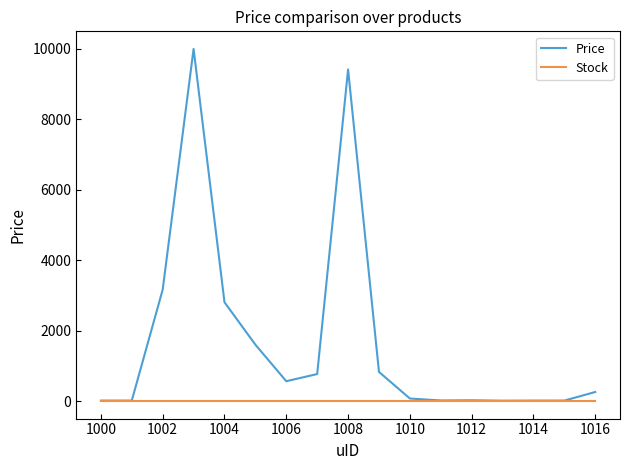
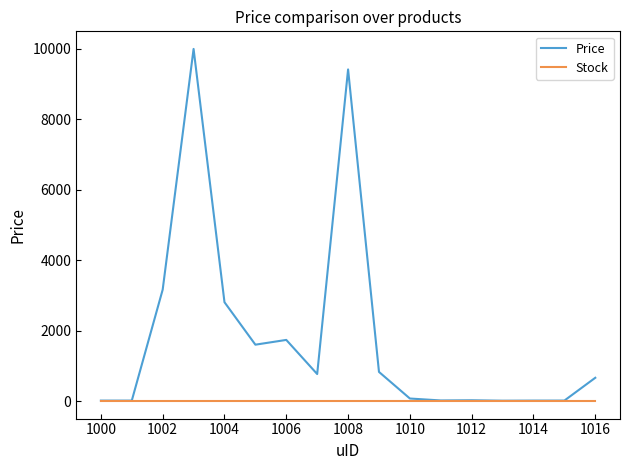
Price, 1006: 600 -> 1700
Price, 1016: 300 -> 700
